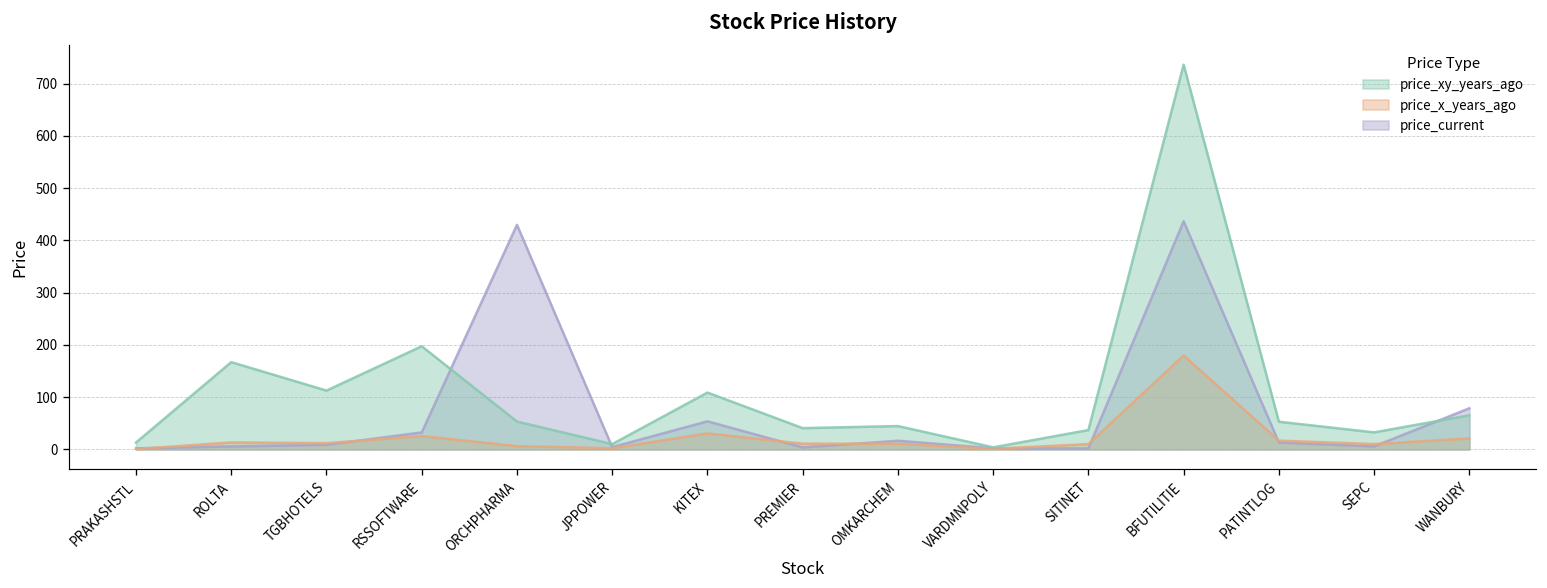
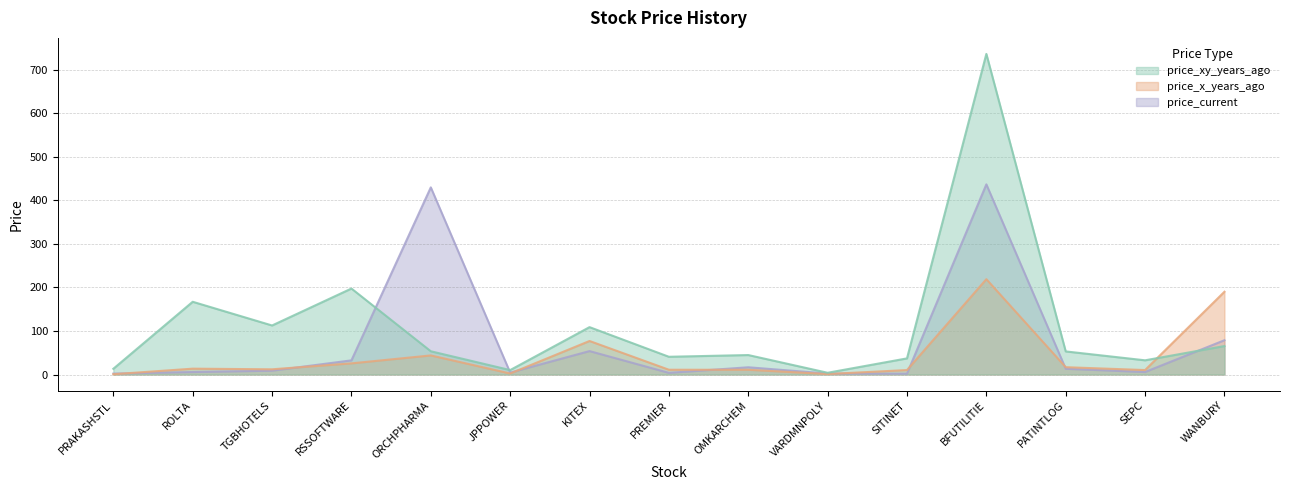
price_x_years_ago, ORCHPHARMA: 10 -> 40
price_x_years_ago, KITEX: 30 -> 80
price_x_years_ago, BFUTILITIE: 180 -> 220
price_x_years_ago, WANBURY: 20 -> 190
